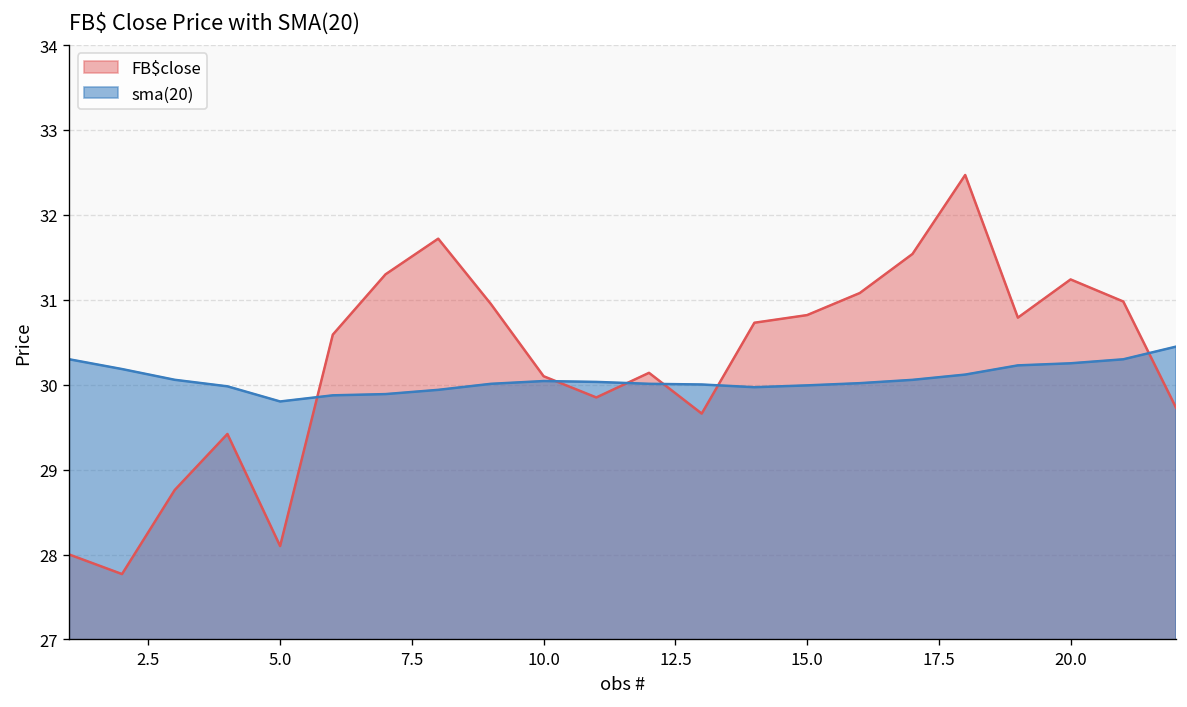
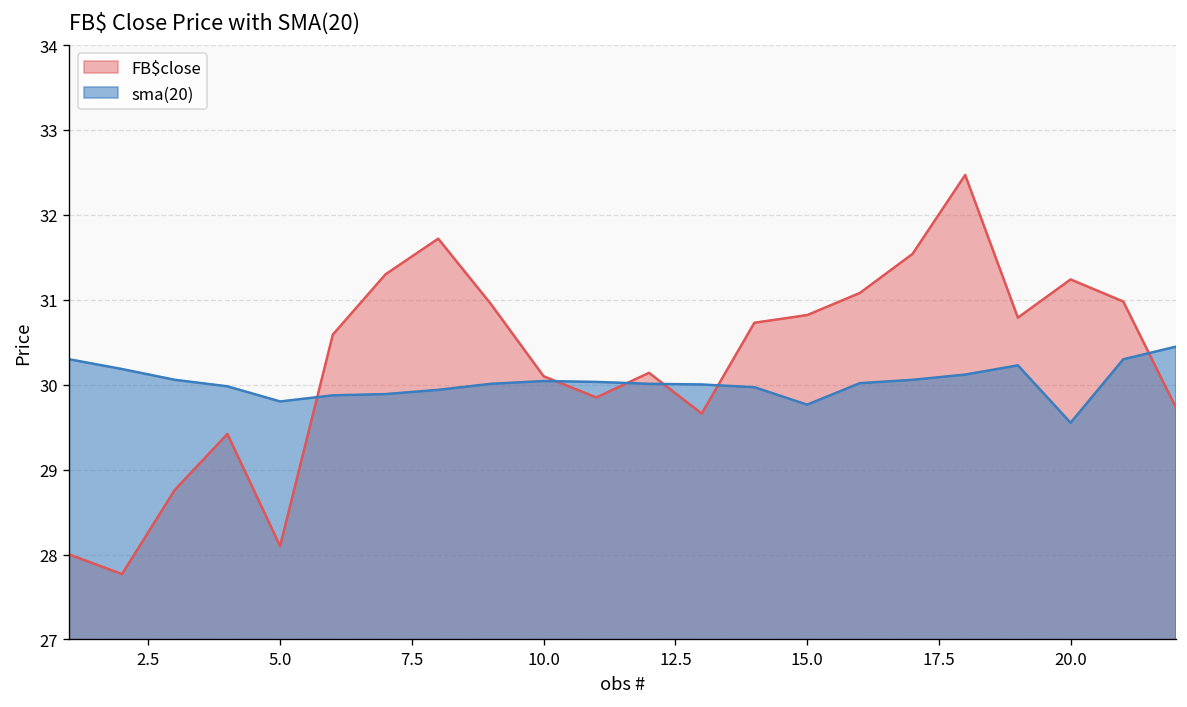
sma(20), 15.0: 30.0 -> 29.8
sma(20), 20.0: 30.3 -> 29.6
